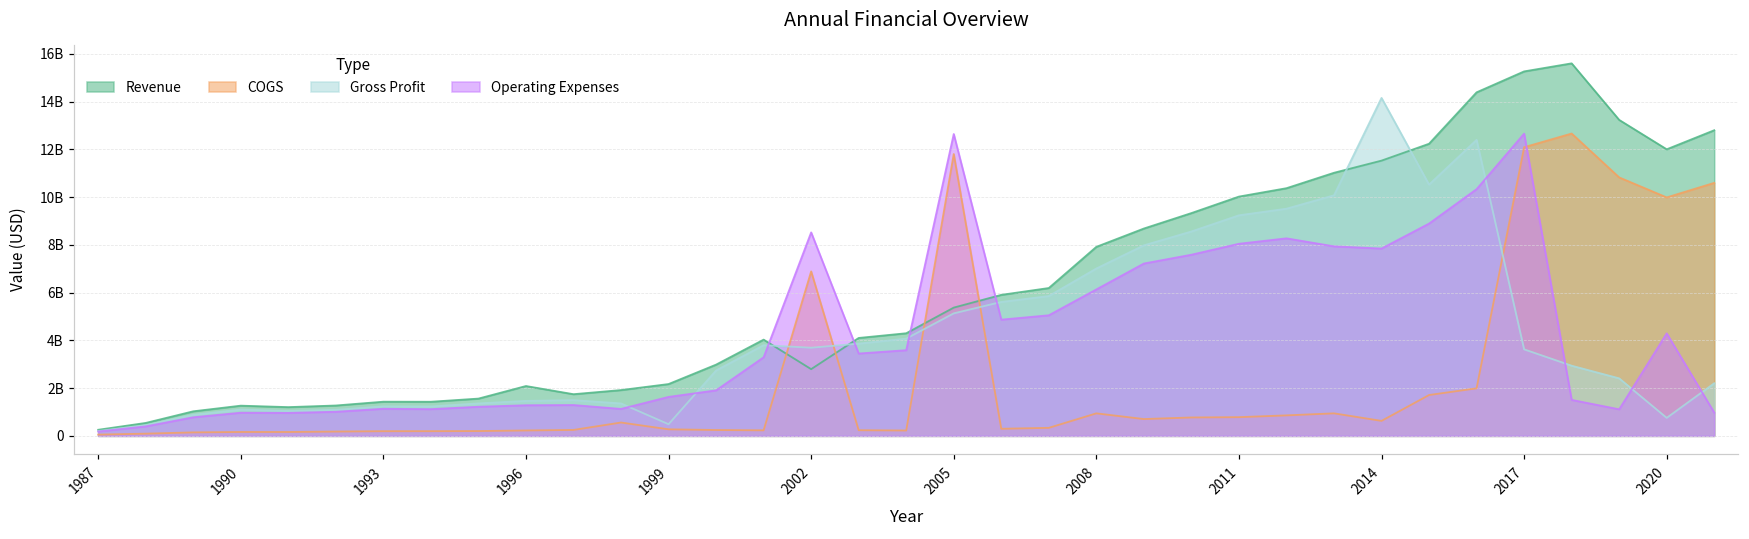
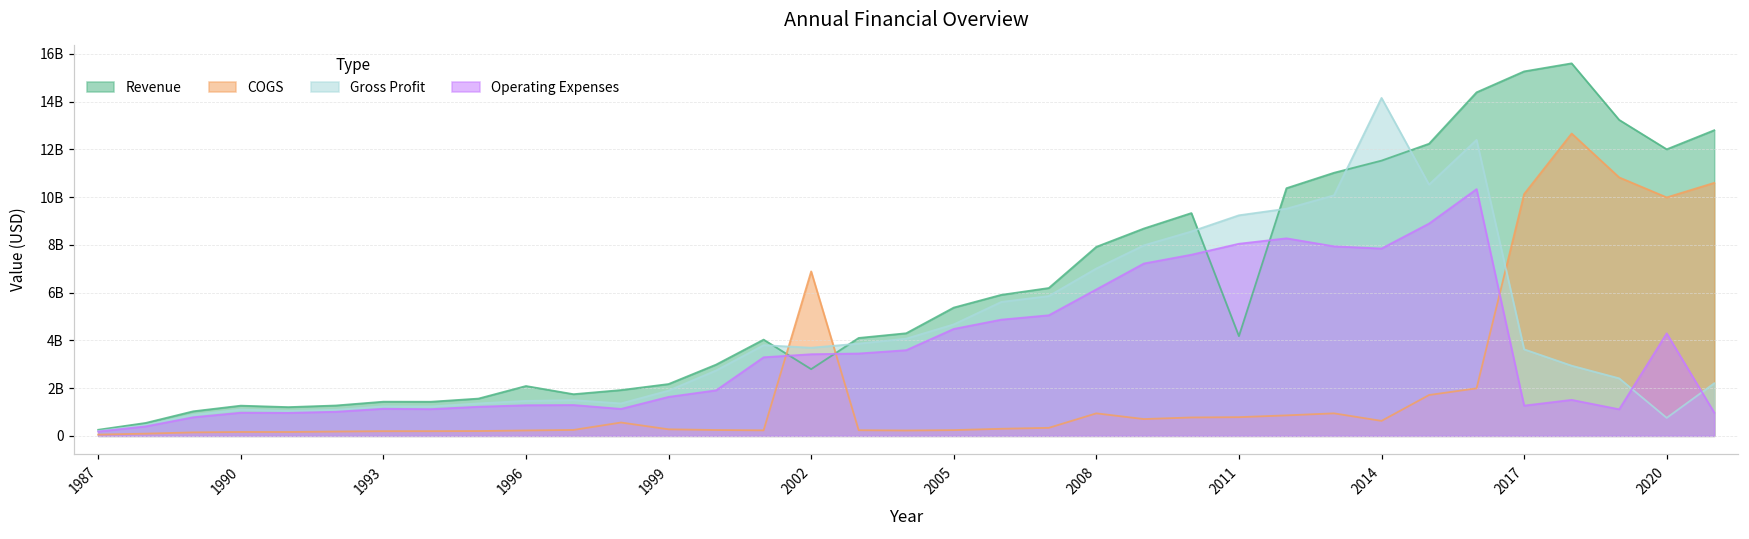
Gross Profit, 1999: 500000000 -> 1900000000
Operating Expenses, 2002: 8500000000 -> 3400000000
COGS, 2005: 11800000000 -> 200000000
Gross Profit, 2005: 5100000000 -> 4700000000
Operating Expenses, 2005: 12600000000 -> 4500000000
Revenue, 2011: 10000000000 -> 4200000000
COGS, 2017: 12100000000 -> 10100000000
Operating Expenses, 2017: 12700000000 -> 1300000000
